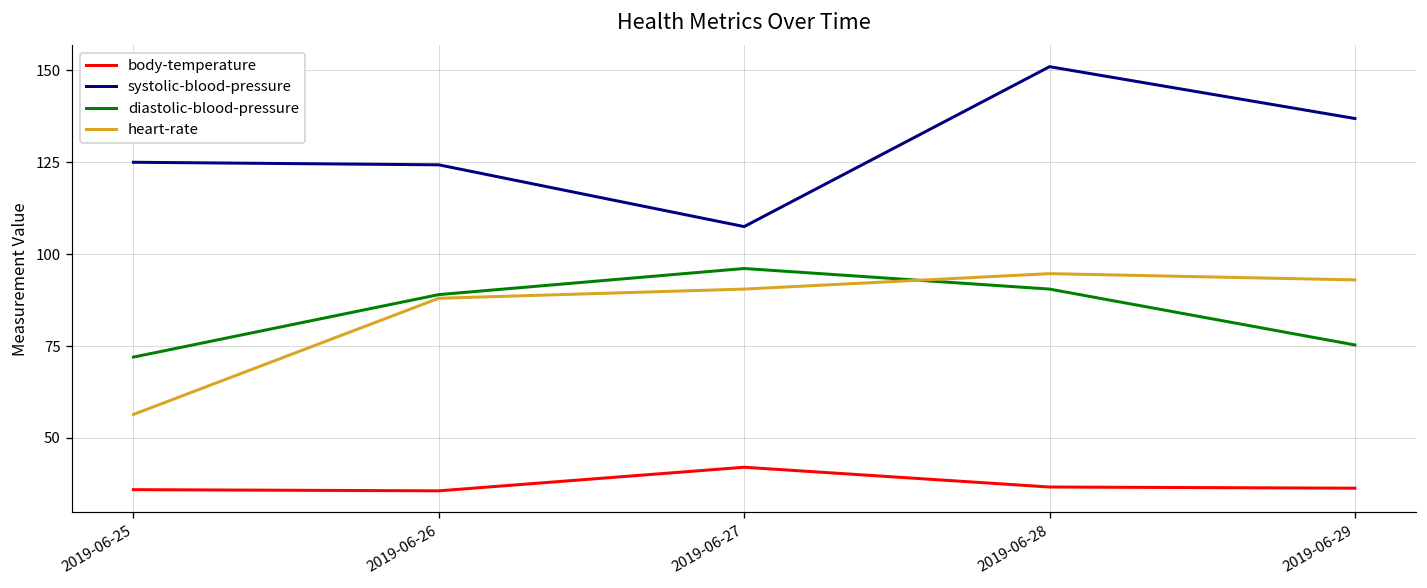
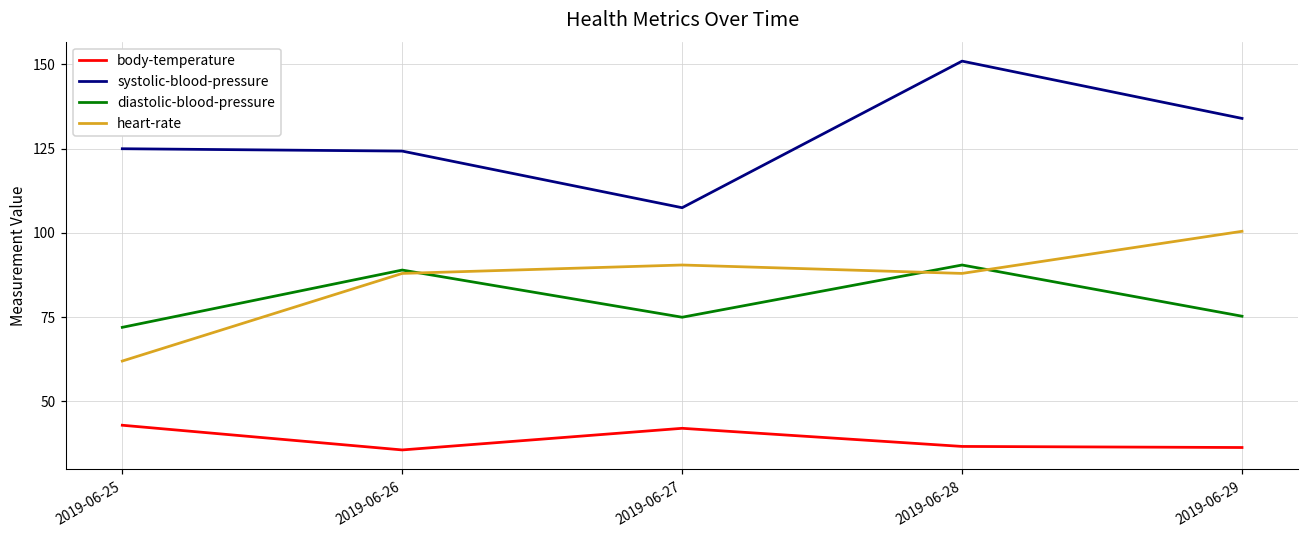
body-temperature, 2019-06-25: 36 -> 43
heart-rate, 2019-06-25: 56 -> 62
diastolic-blood-pressure, 2019-06-27: 96 -> 75
heart-rate, 2019-06-28: 95 -> 88
systolic-blood-pressure, 2019-06-29: 137 -> 134
heart-rate, 2019-06-29: 93 -> 101
